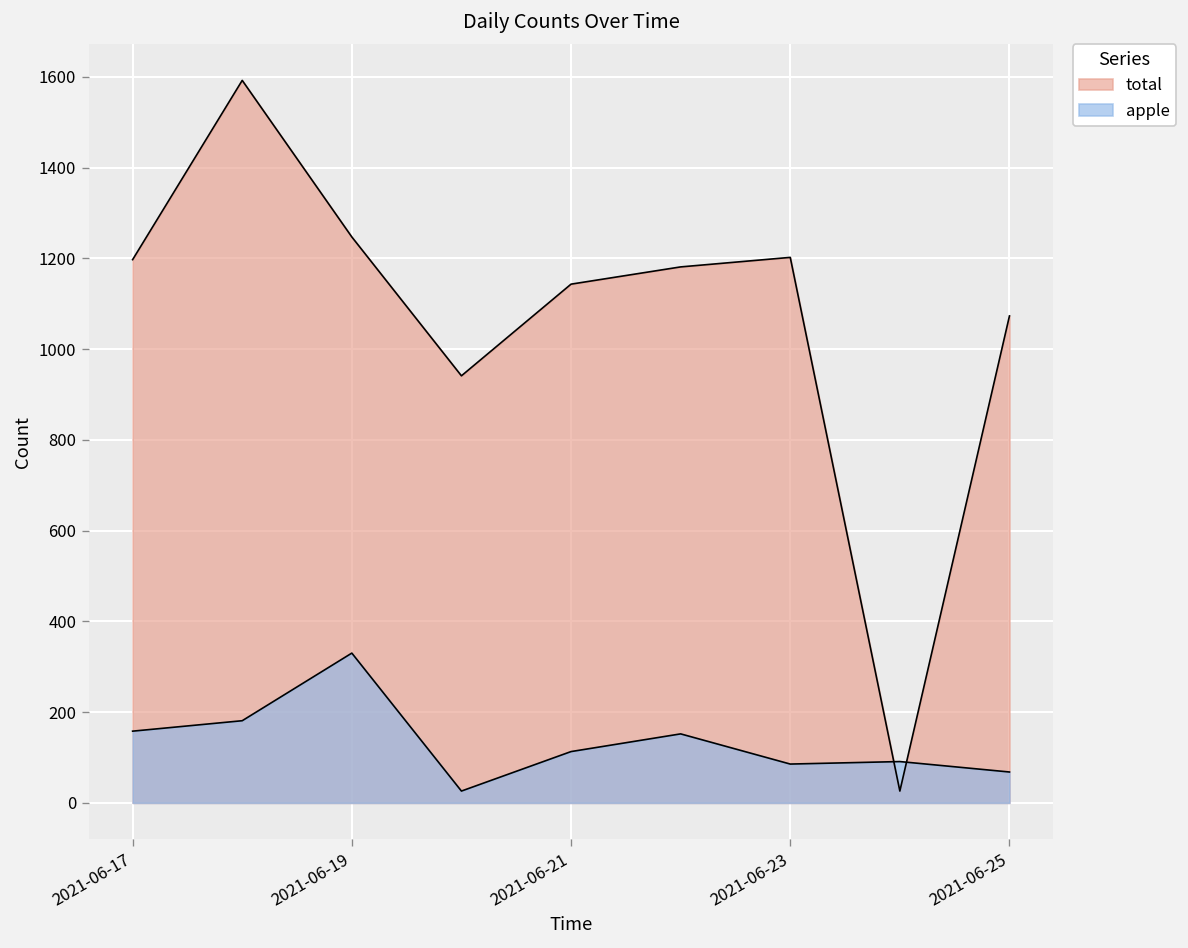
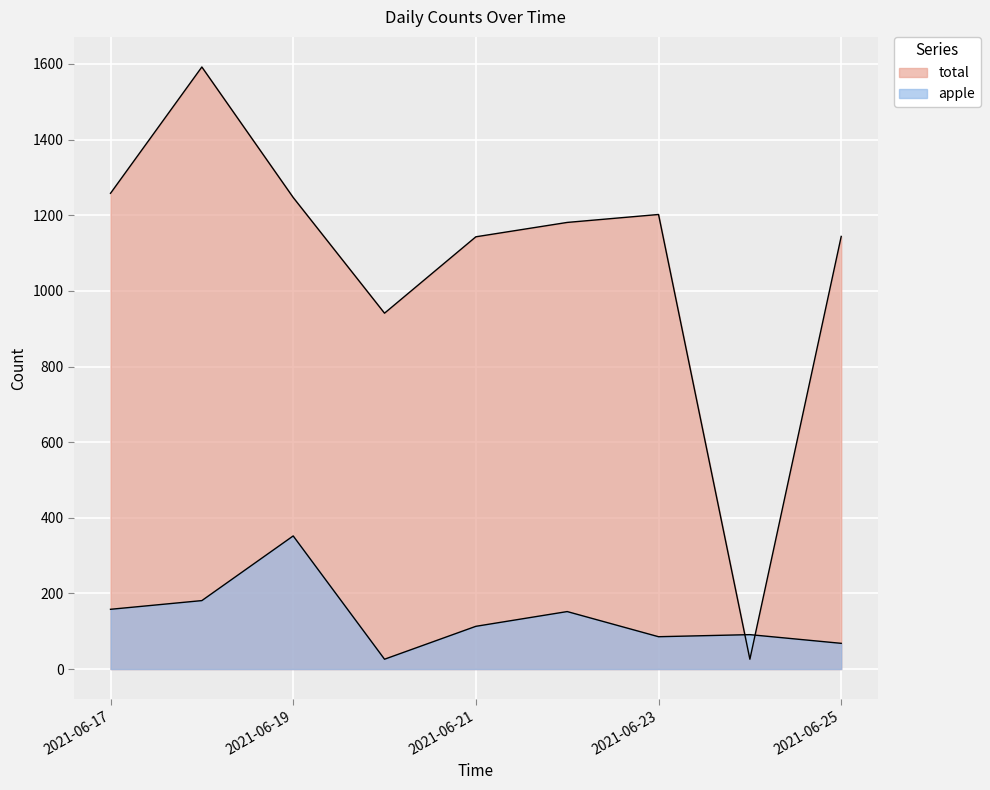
total, 2021-06-17: 1200 -> 1260
apple, 2021-06-19: 330 -> 350
total, 2021-06-25: 1070 -> 1140
